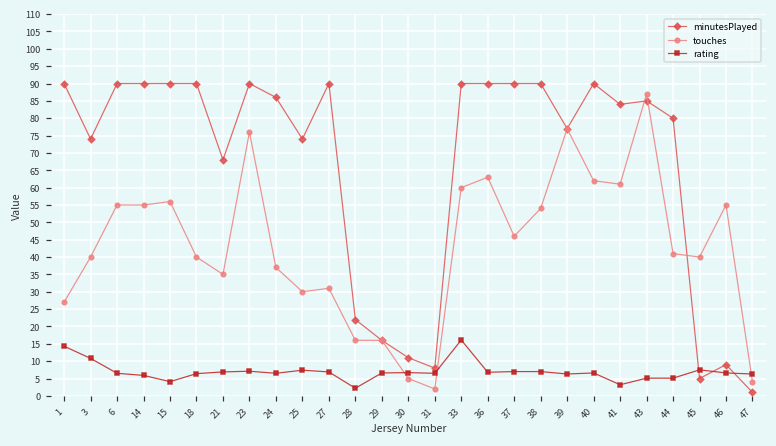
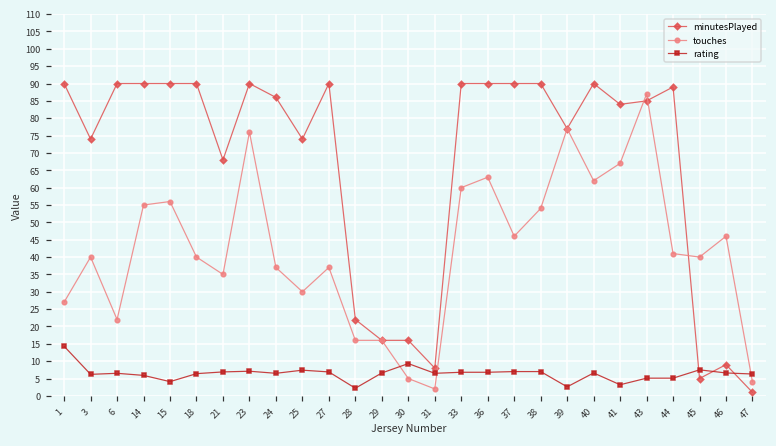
rating, 3: 11 -> 6
touches, 6: 55 -> 22
touches, 27: 31 -> 37
minutesPlayed, 30: 11 -> 16
rating, 30: 7 -> 9
rating, 33: 16 -> 7
rating, 39: 6 -> 3
touches, 41: 61 -> 67
minutesPlayed, 44: 80 -> 89
touches, 46: 55 -> 46
